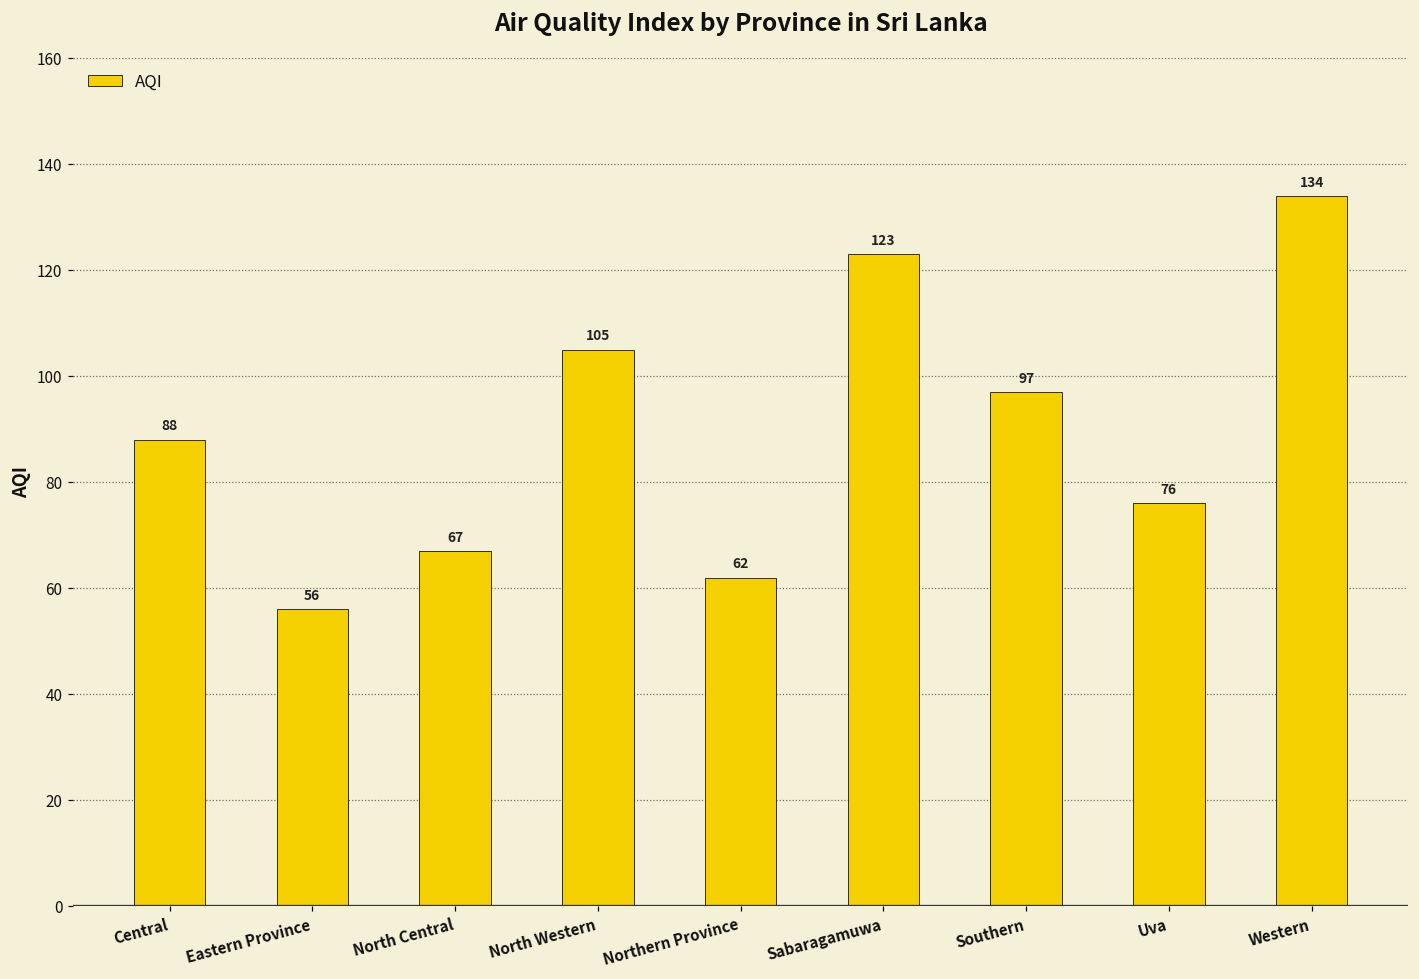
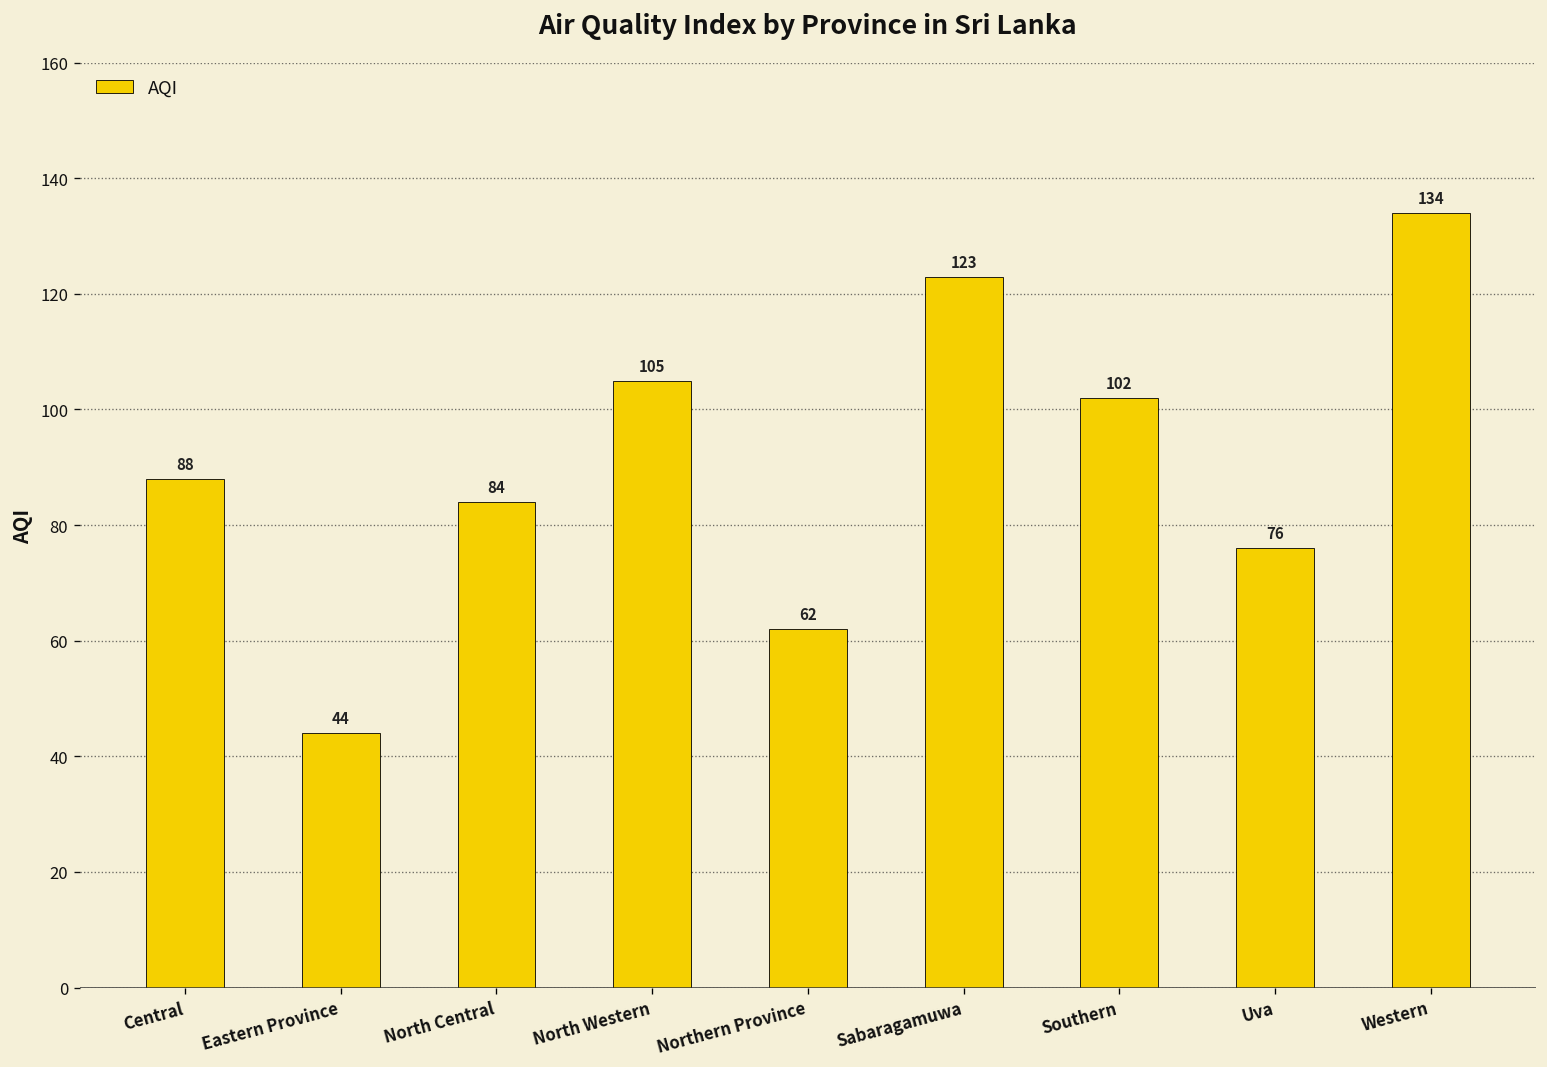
Eastern Province: 56 -> 44
North Central: 67 -> 84
Southern: 97 -> 102
